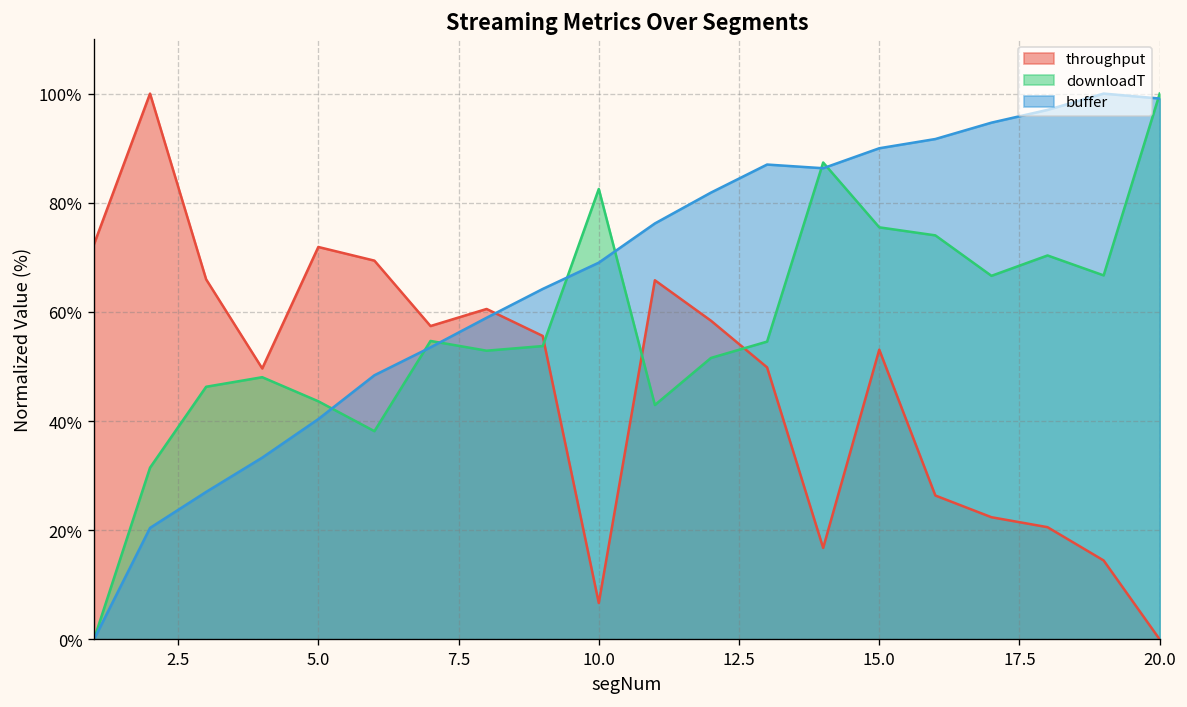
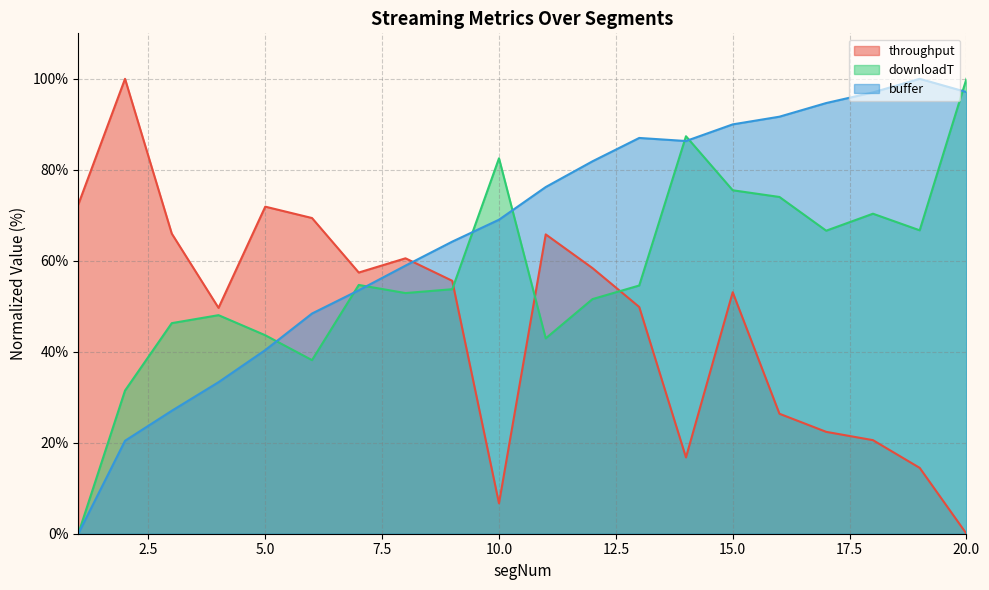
buffer, 20.0: 99% -> 97%
